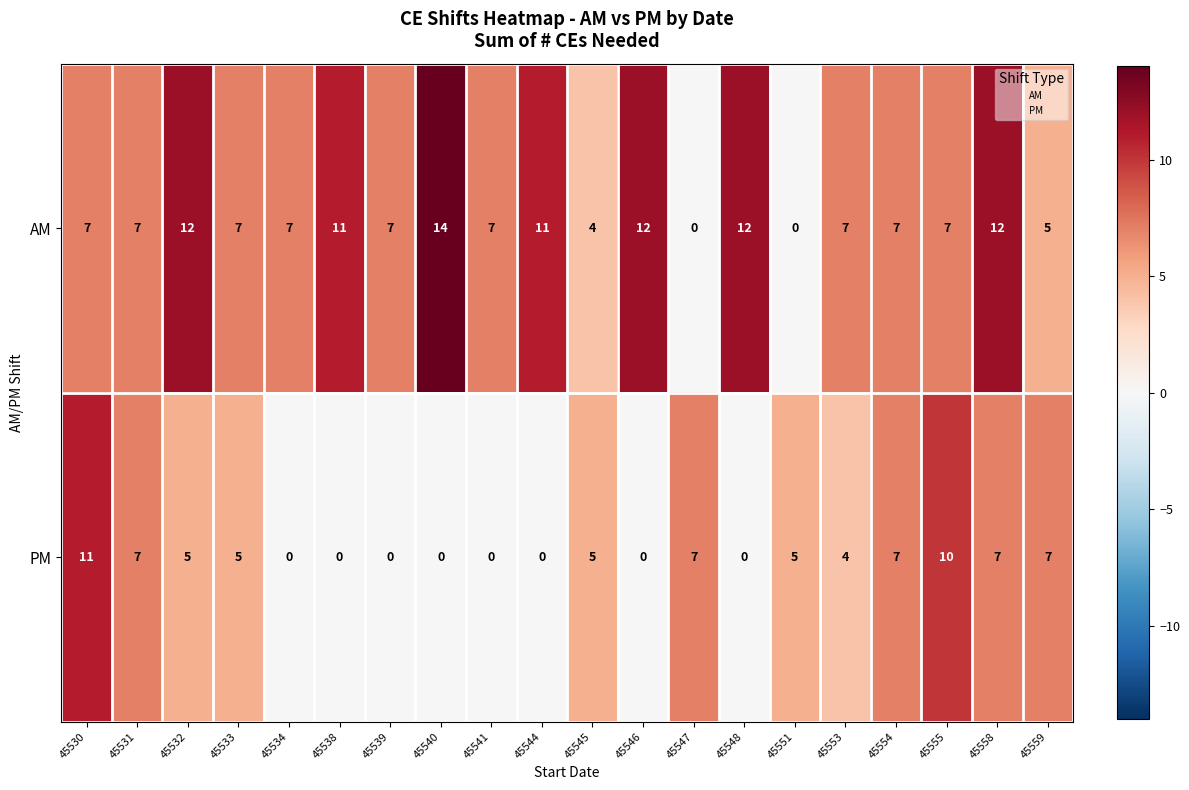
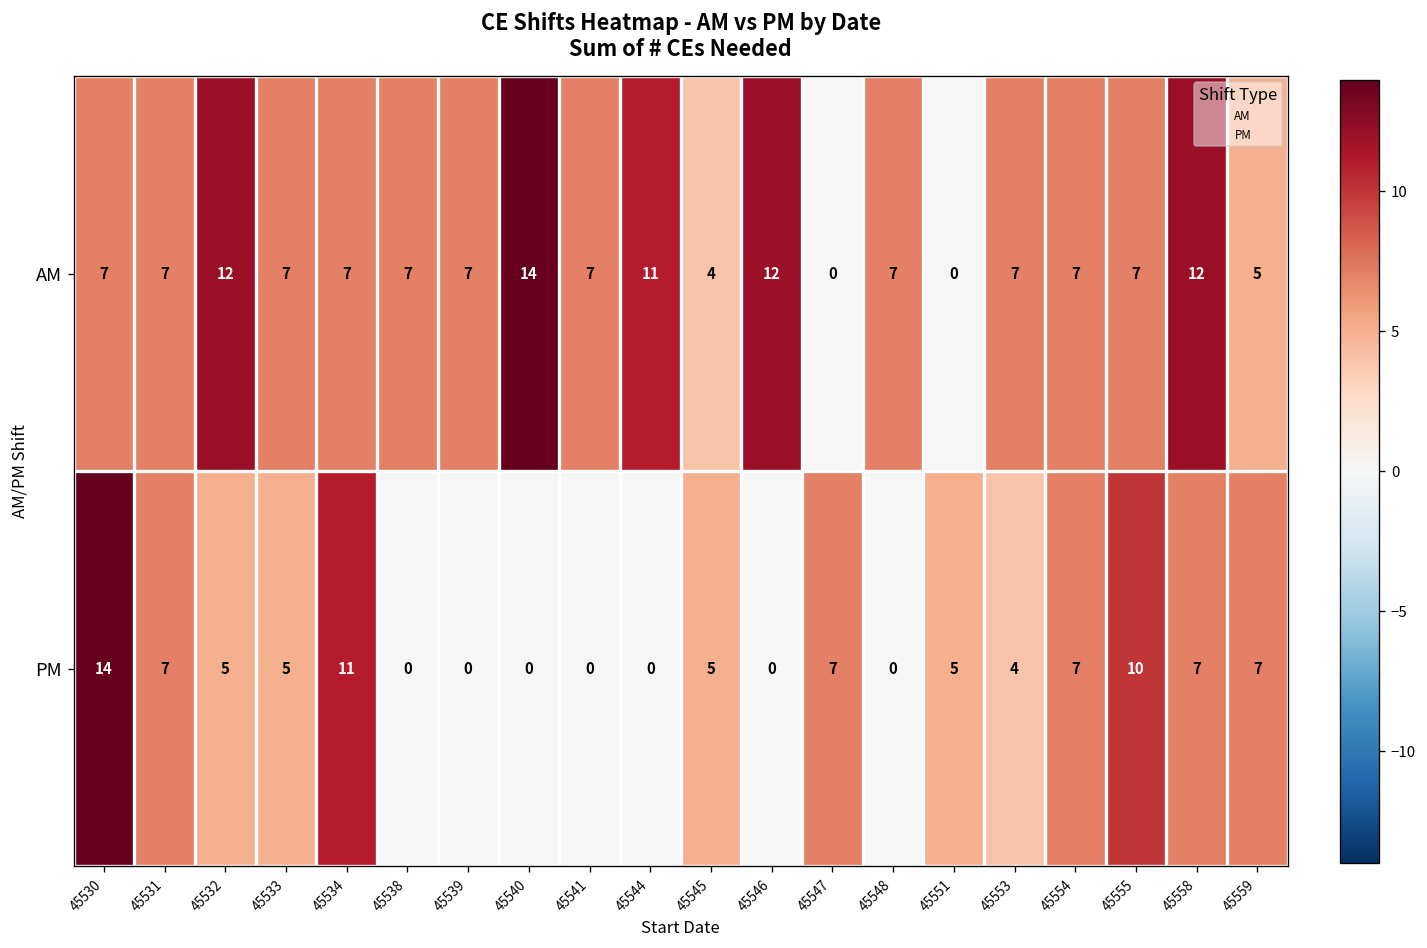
AM, 45538: 11 -> 7
AM, 45548: 12 -> 7
PM, 45530: 11 -> 14
PM, 45534: 0 -> 11
